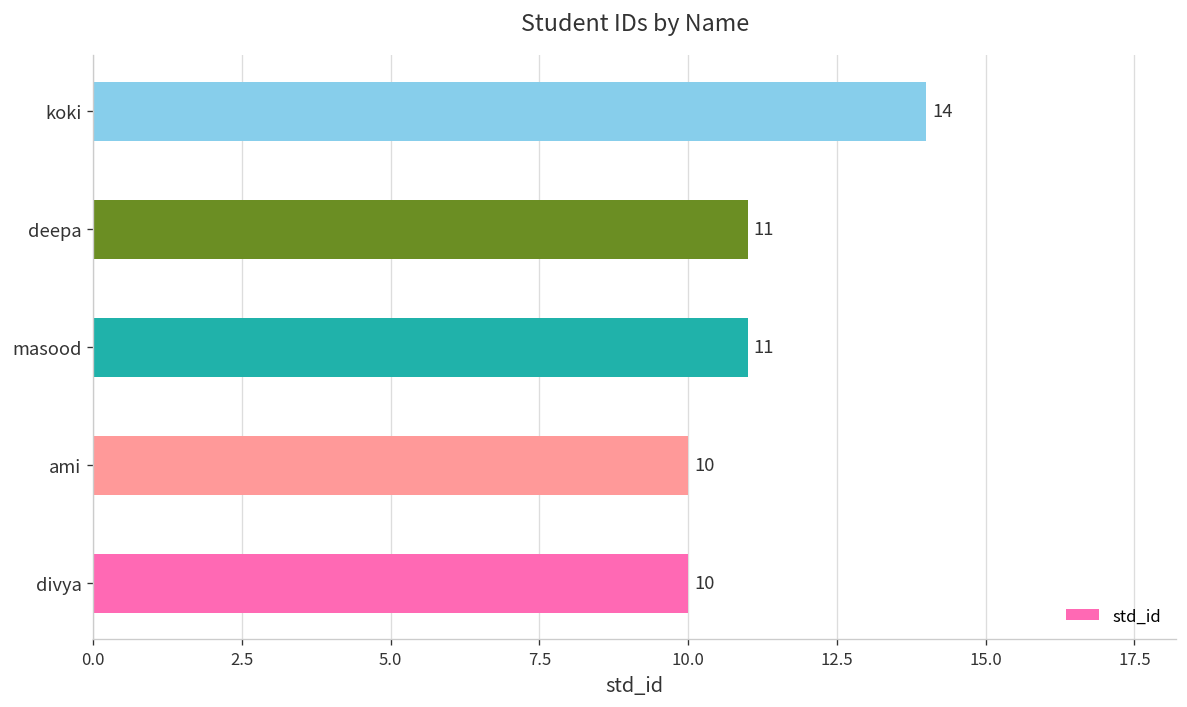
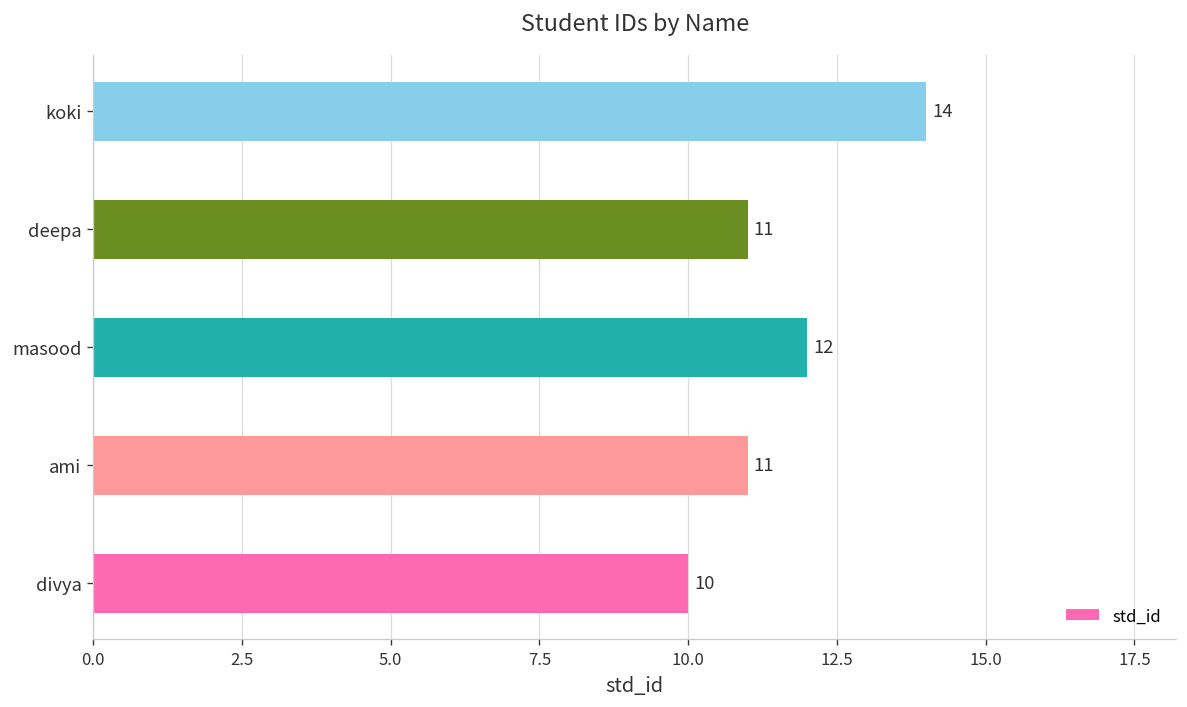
masood: 11 -> 12
ami: 10 -> 11
